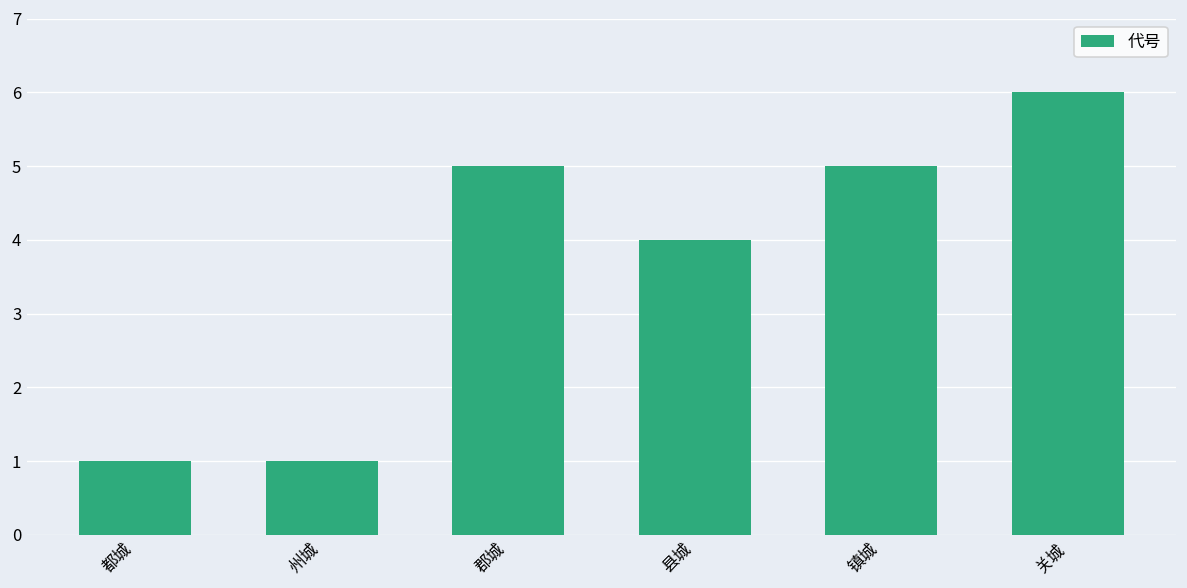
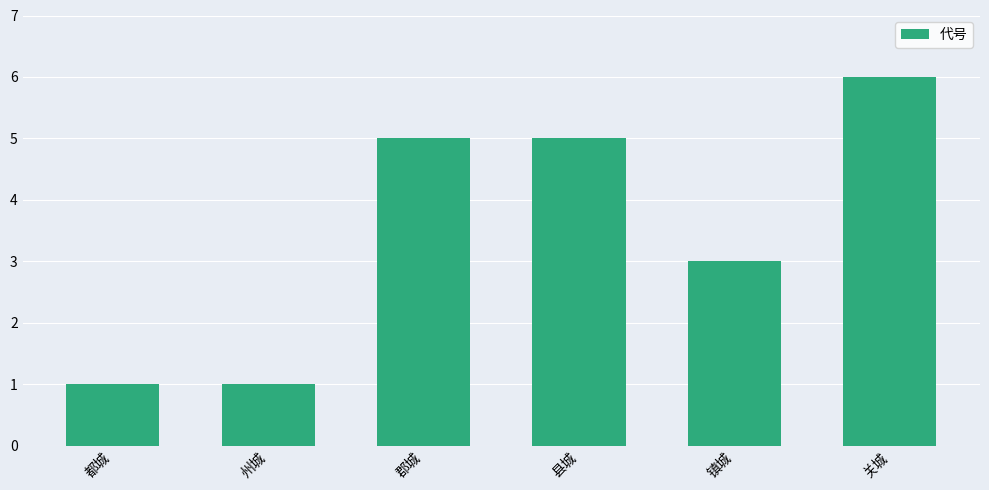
县城: 4 -> 5
镇城: 5 -> 3
